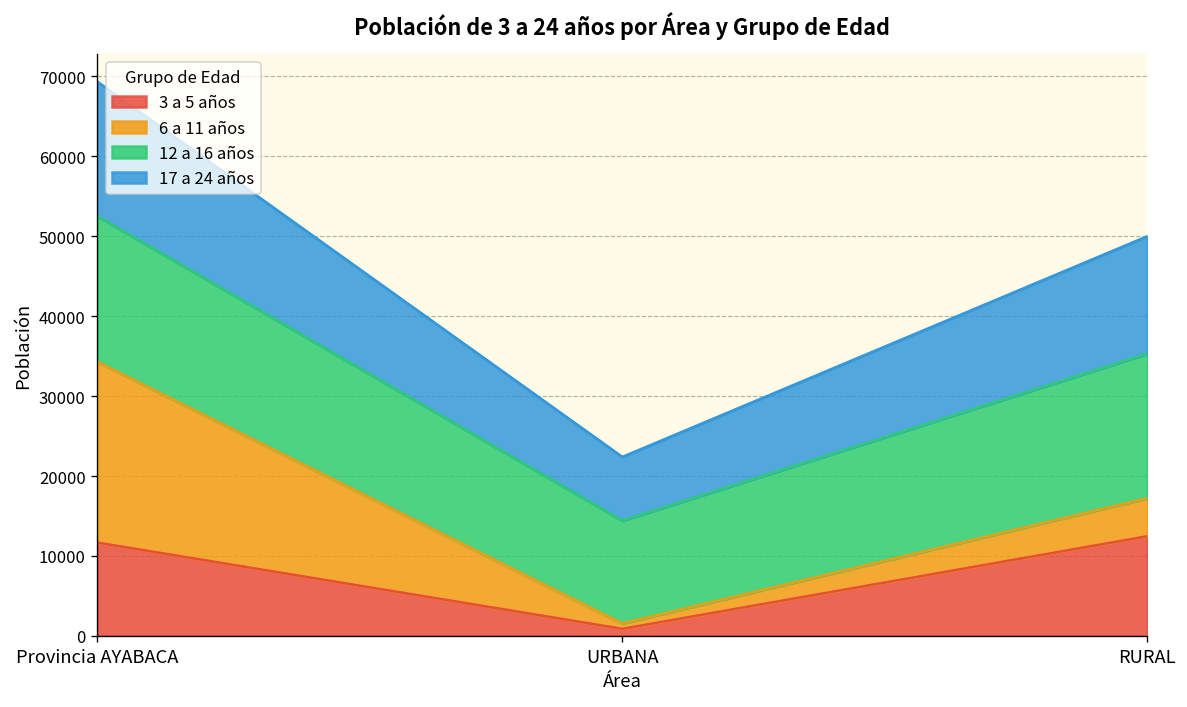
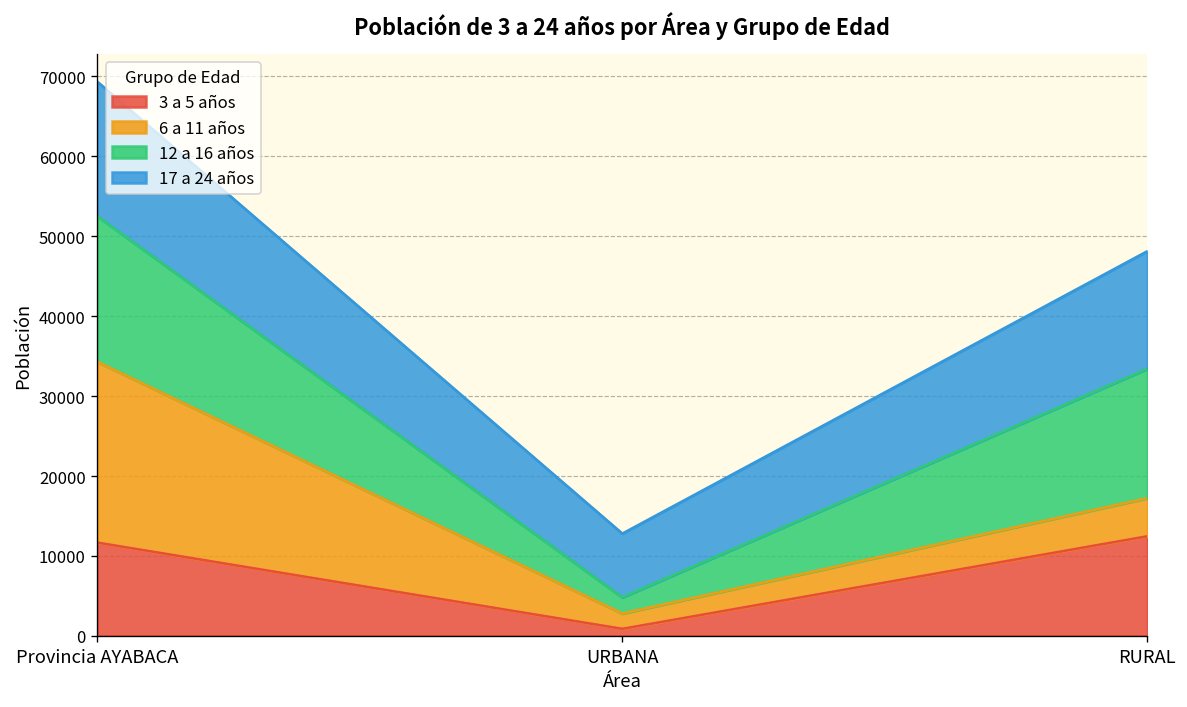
6 a 11 años, URBANA: 1000 -> 2000
12 a 16 años, URBANA: 13000 -> 2000
12 a 16 años, RURAL: 18000 -> 16000
